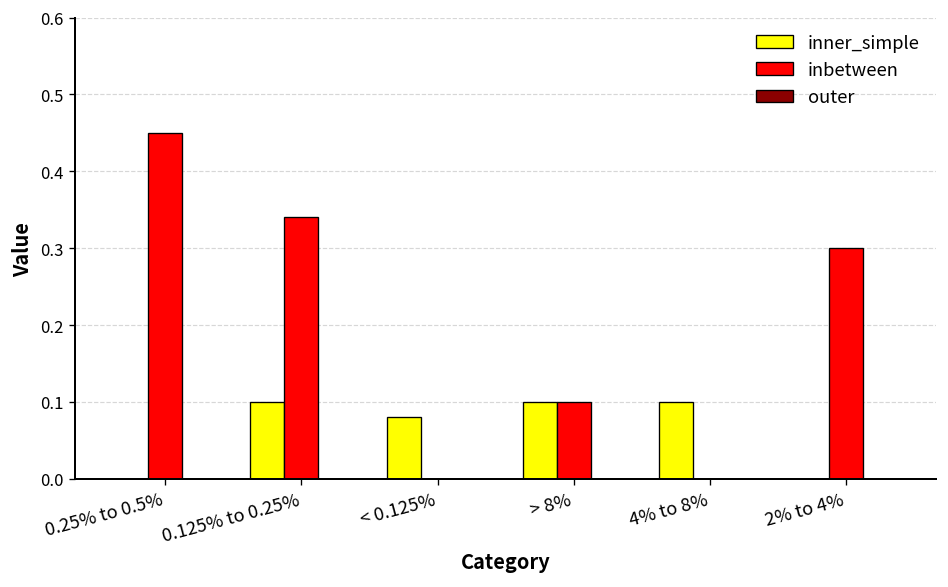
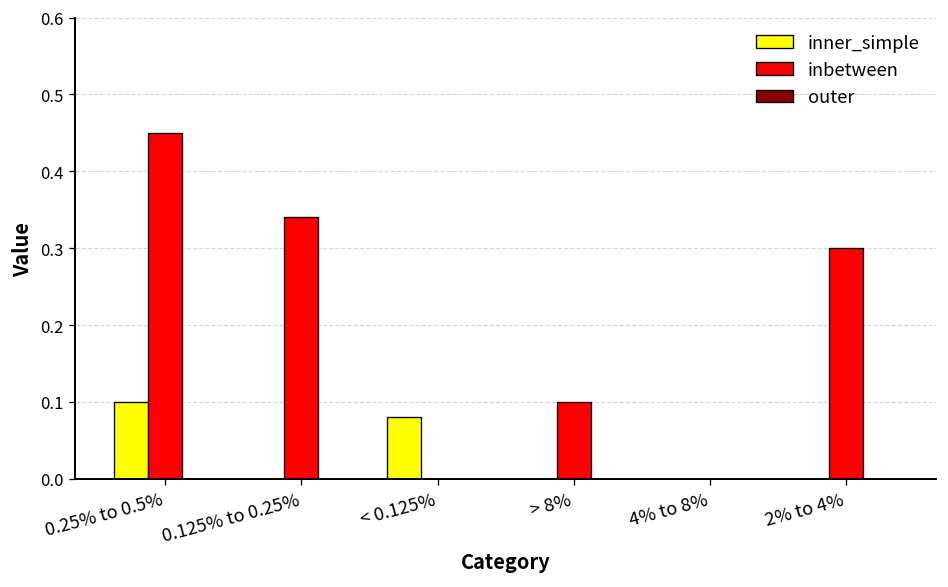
inner_simple, 0.25% to 0.5%: 0.0 -> 0.1
inner_simple, 0.125% to 0.25%: 0.1 -> 0.0
inner_simple, > 8%: 0.1 -> 0.0
inner_simple, 4% to 8%: 0.1 -> 0.0
